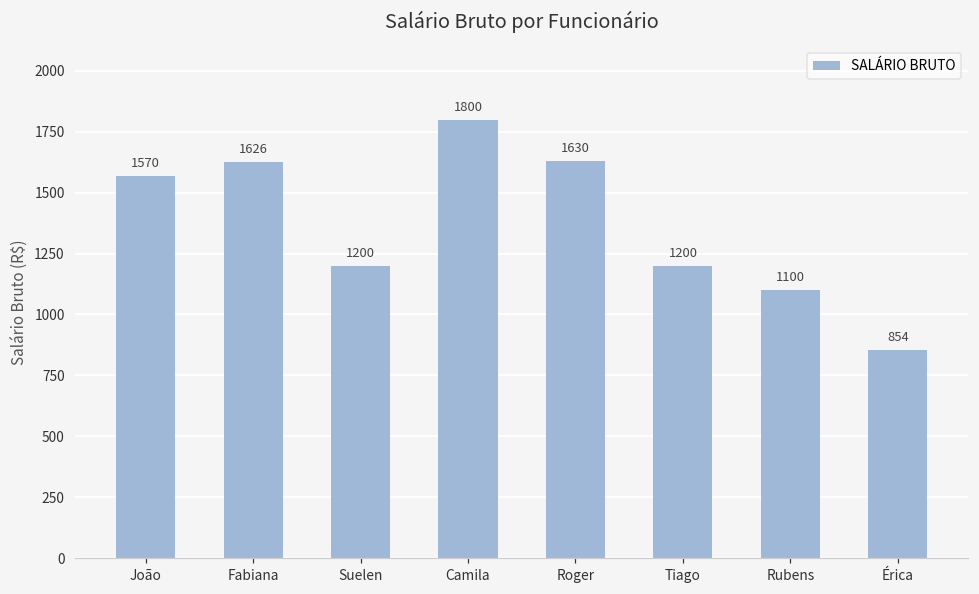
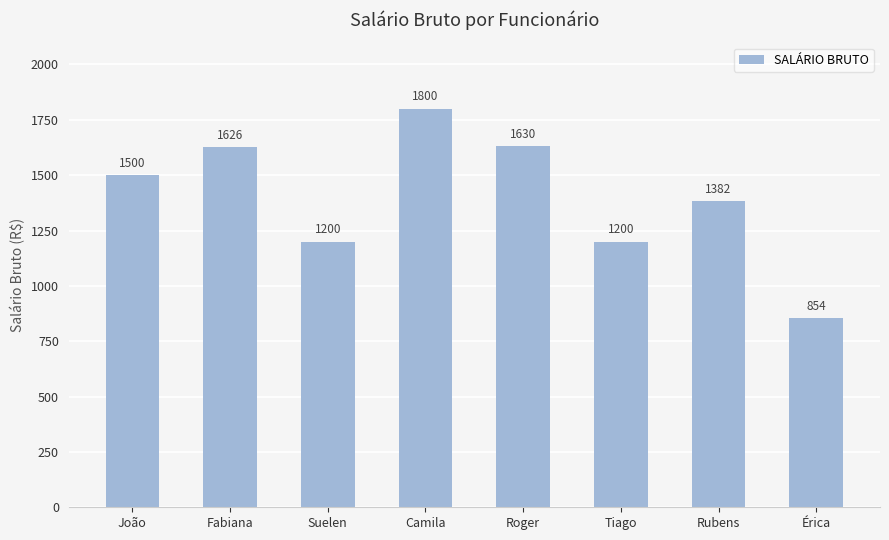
João: 1570 -> 1500
Rubens: 1100 -> 1382
